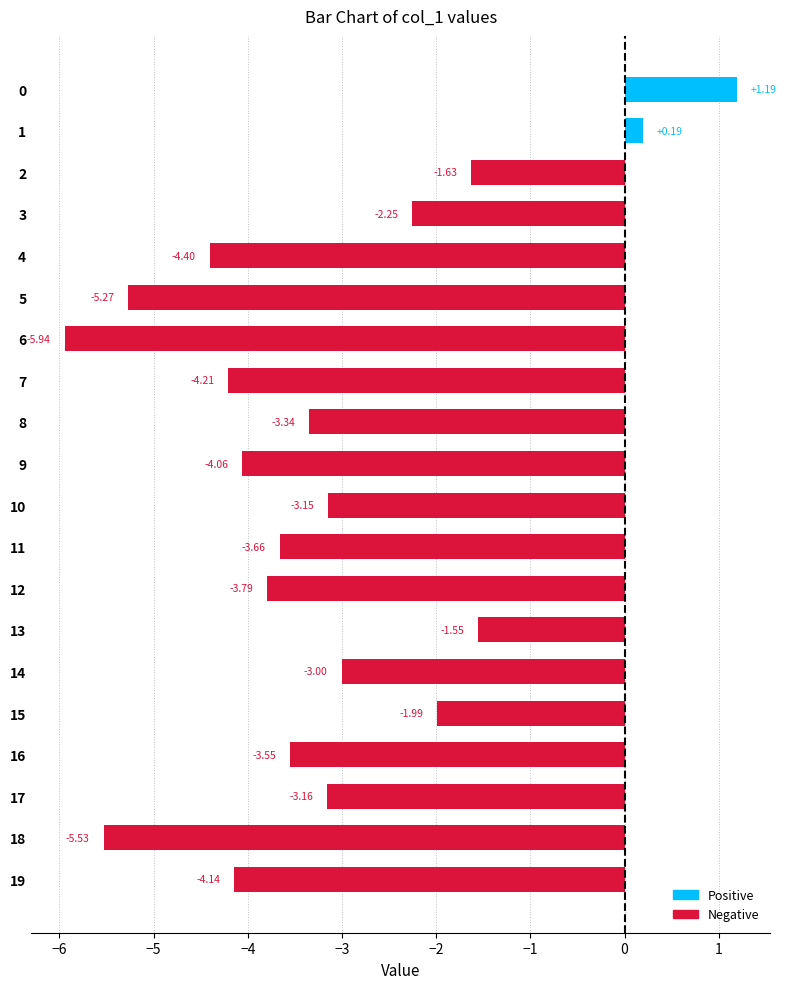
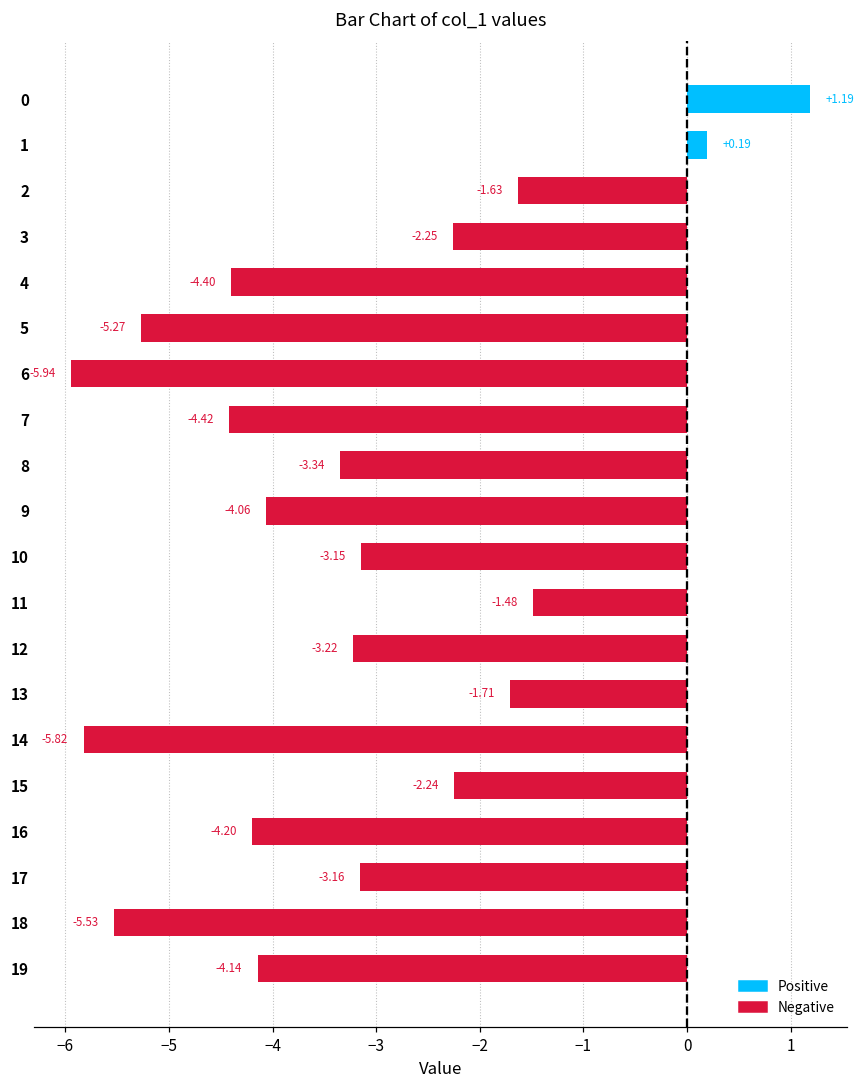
7: -4.21 -> -4.42
11: -3.66 -> -1.48
12: -3.79 -> -3.22
13: -1.55 -> -1.71
14: -3.00 -> -5.82
15: -1.99 -> -2.24
16: -3.55 -> -4.20
